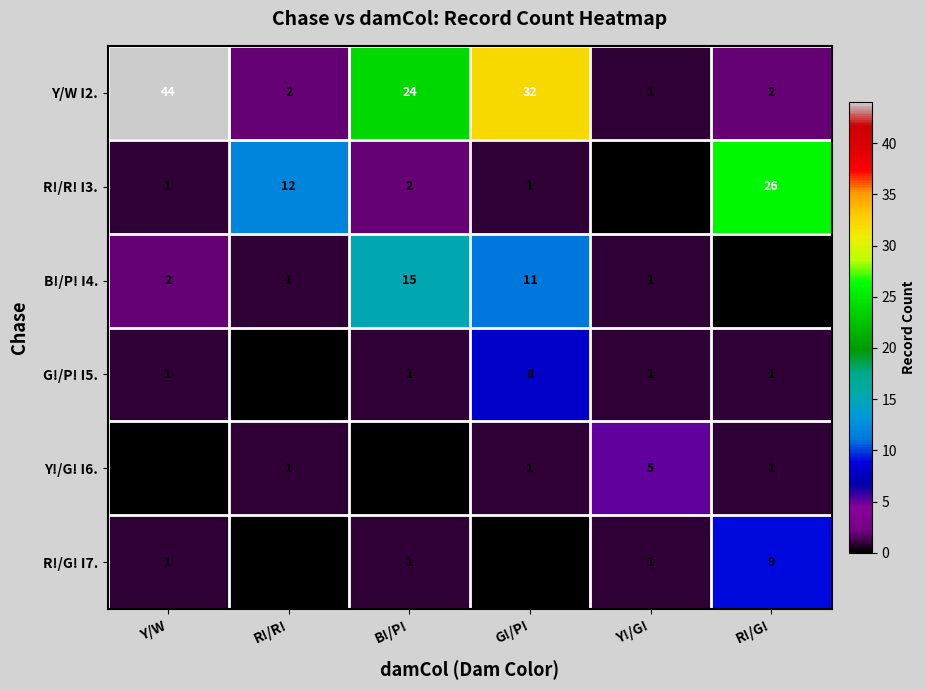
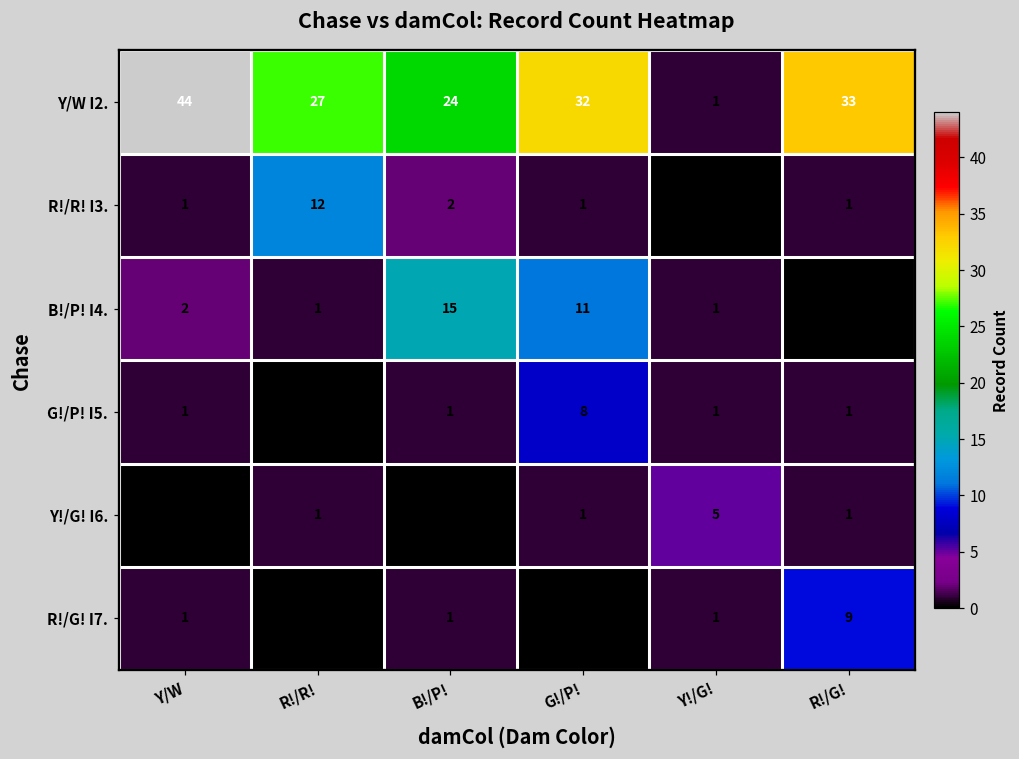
Y/W I2., R!/R!: 2 -> 27
Y/W I2., R!/G!: 2 -> 33
R!/R! I3., R!/G!: 26 -> 1
